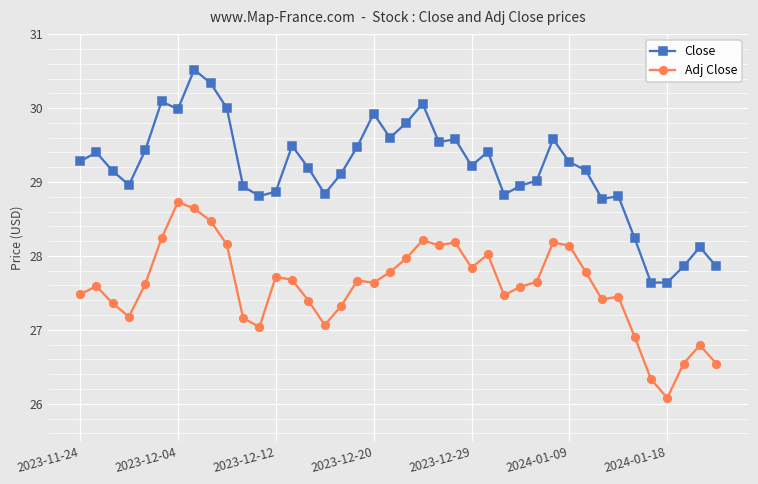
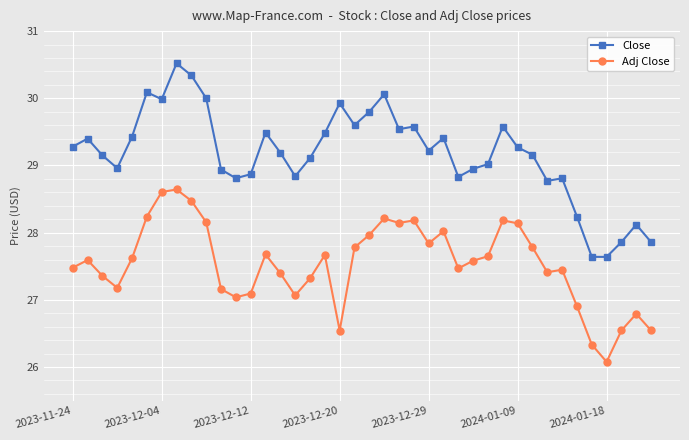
Adj Close, 2023-12-04: 28.7 -> 28.6
Adj Close, 2023-12-12: 27.7 -> 27.1
Adj Close, 2023-12-20: 27.6 -> 26.5
